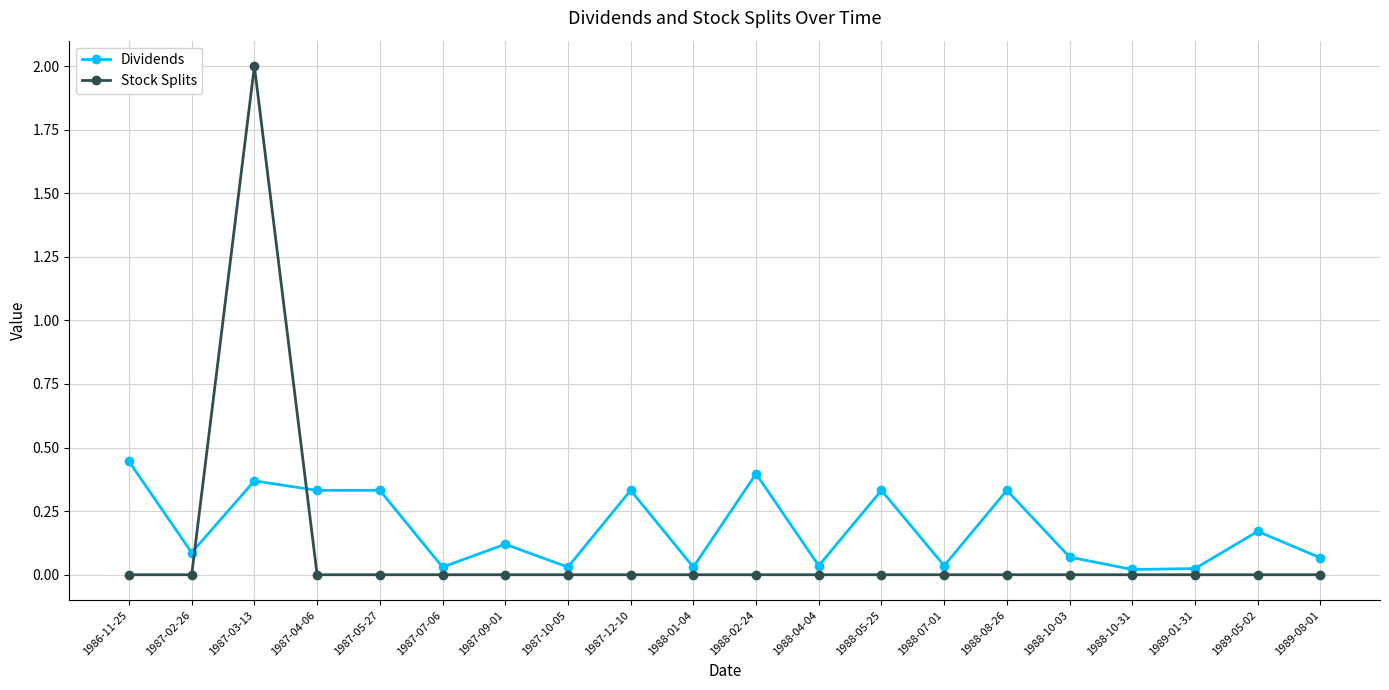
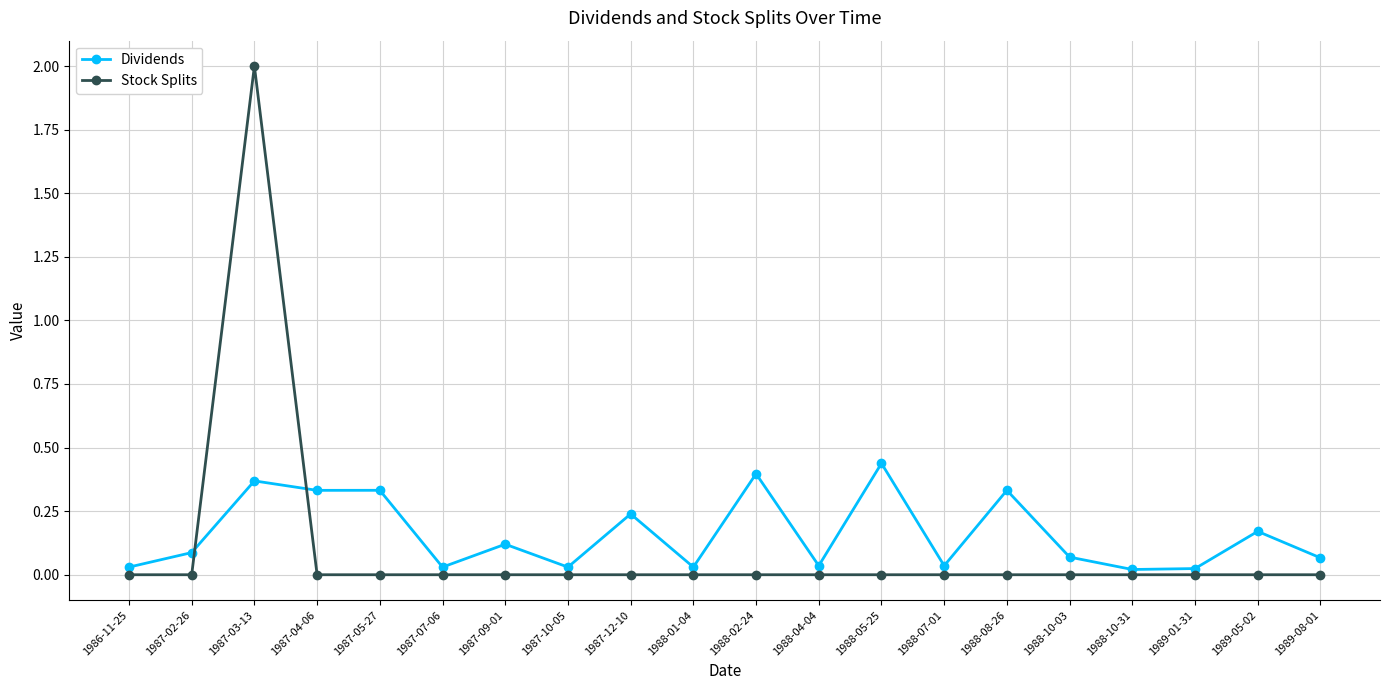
Dividends, 1986-11-25: 0.45 -> 0.03
Dividends, 1987-12-10: 0.33 -> 0.24
Dividends, 1988-05-25: 0.33 -> 0.44
